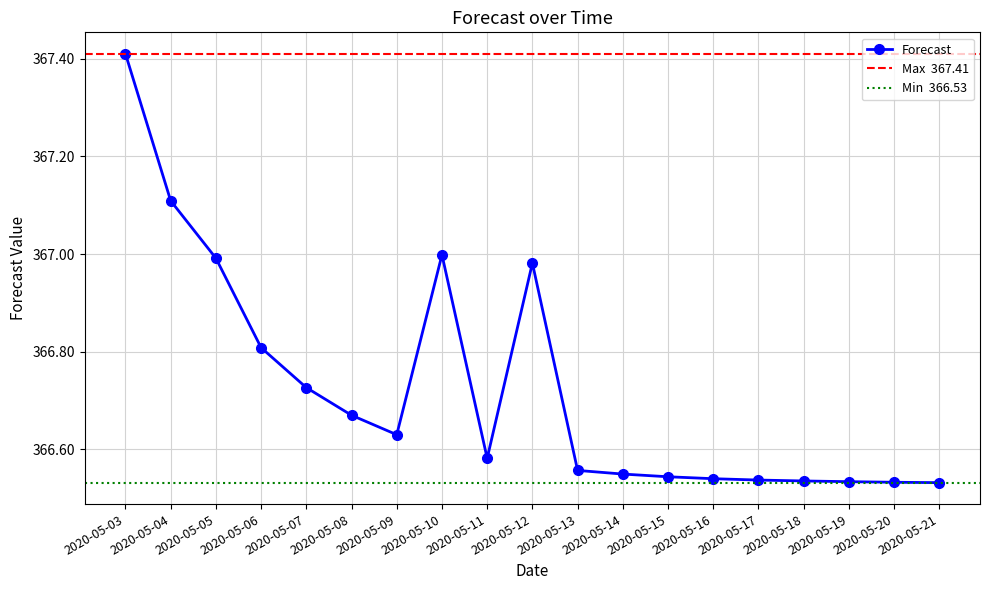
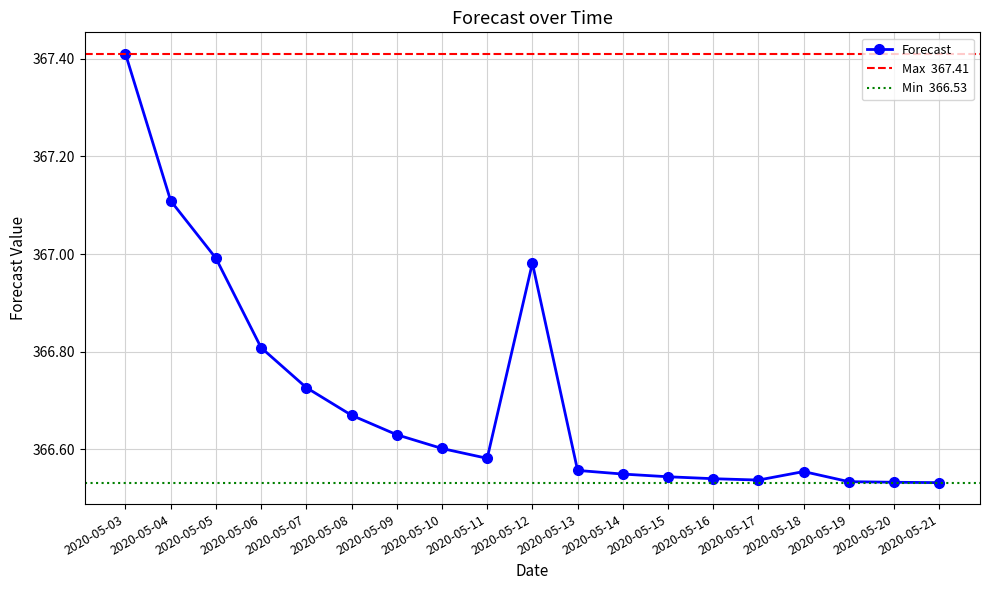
2020-05-10: 367.00 -> 366.60
2020-05-18: 366.53 -> 366.55
